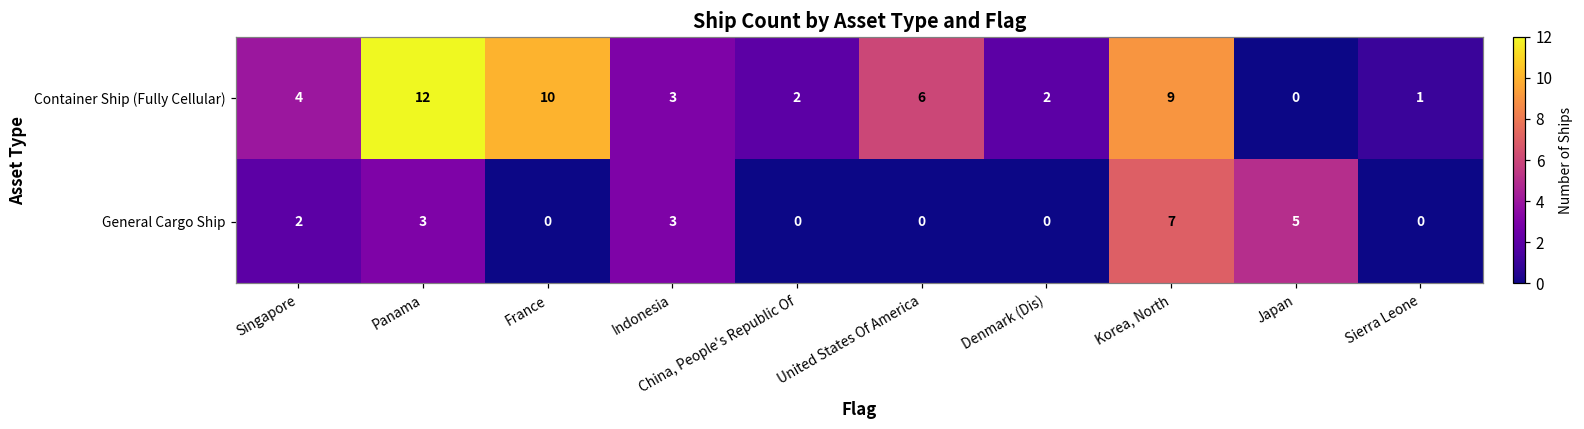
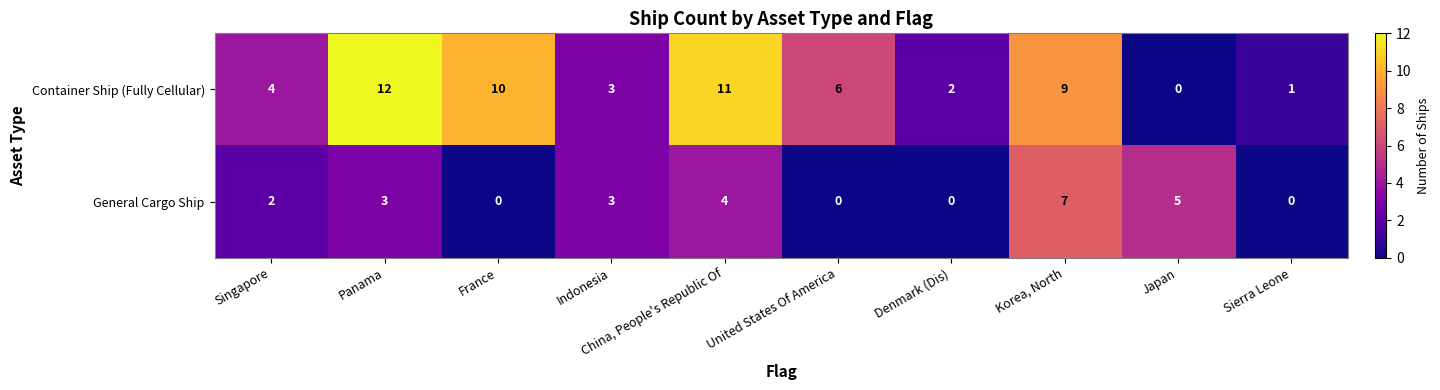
Container Ship (Fully Cellular), China, People's Republic Of: 2 -> 11
General Cargo Ship, China, People's Republic Of: 0 -> 4
